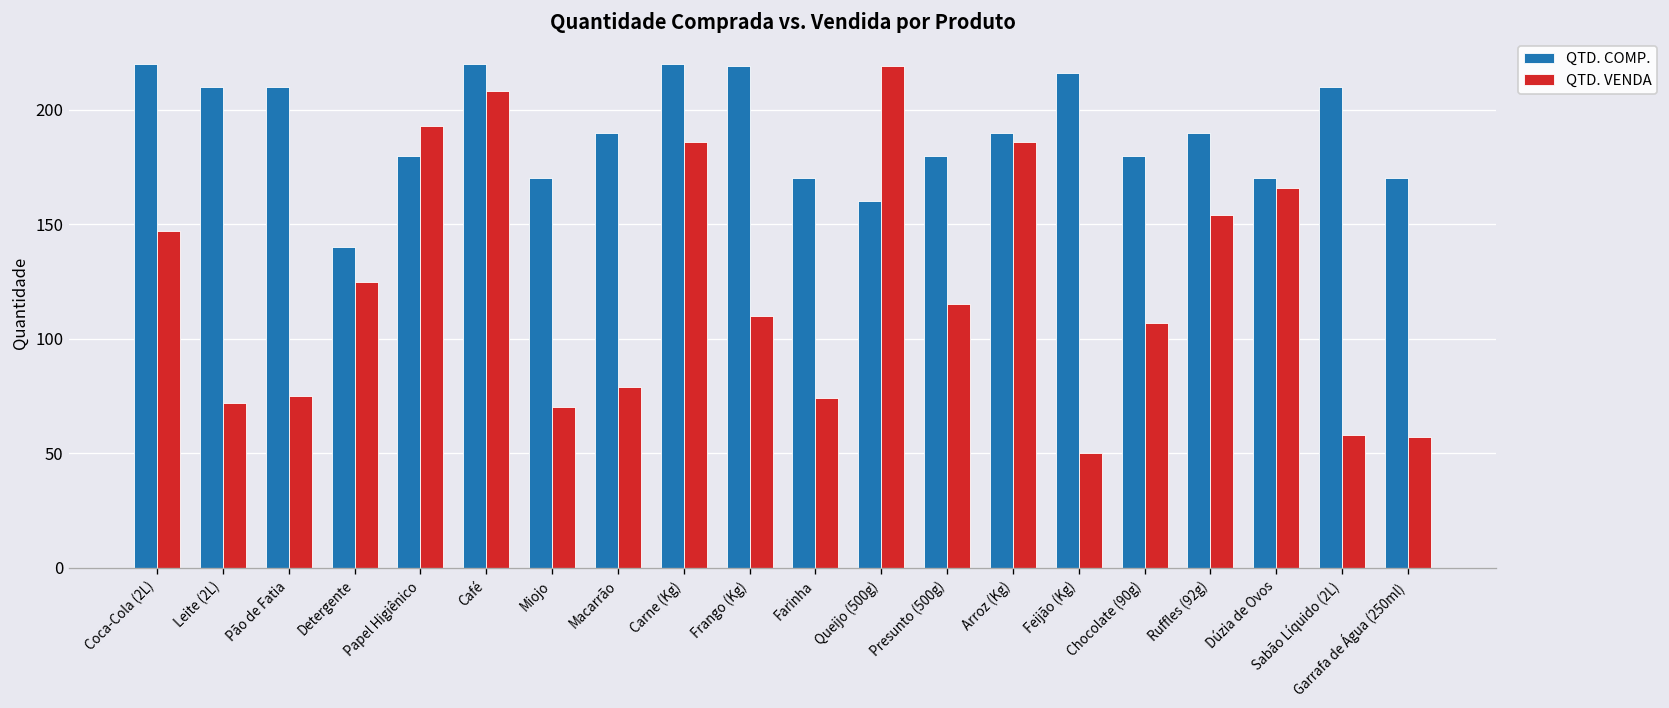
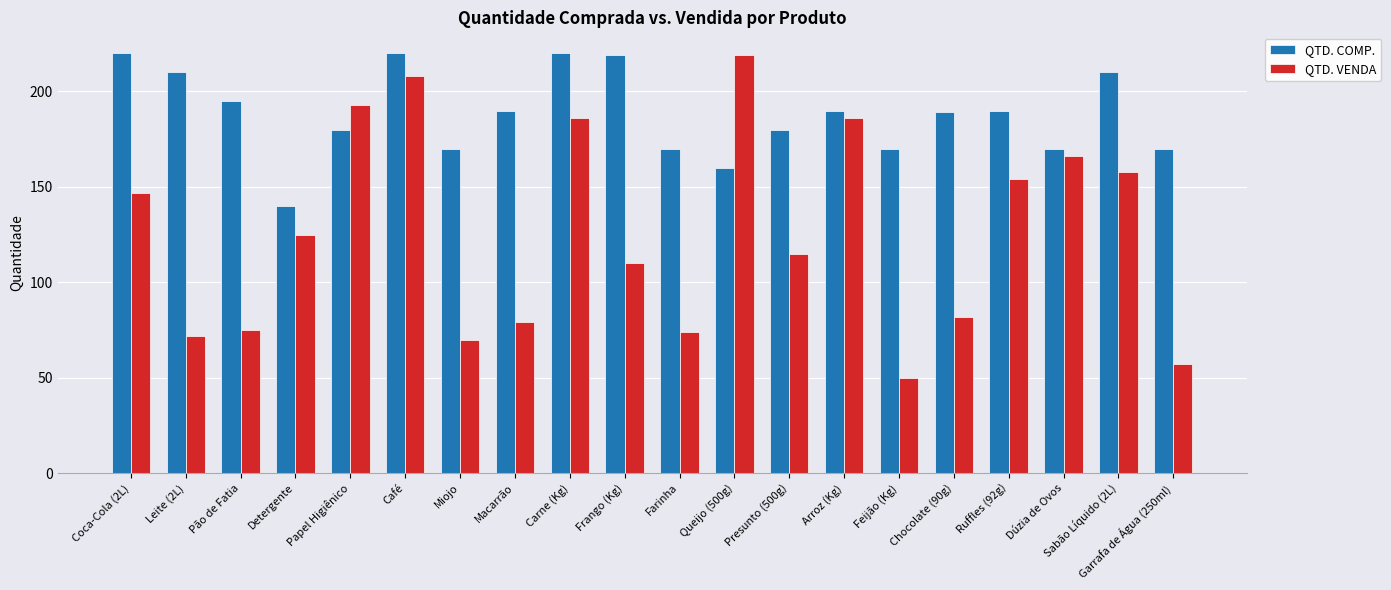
QTD. COMP., Pão de Fatia: 210 -> 195
QTD. COMP., Feijão (Kg): 216 -> 170
QTD. COMP., Chocolate (90g): 180 -> 189
QTD. VENDA, Chocolate (90g): 107 -> 82
QTD. VENDA, Sabão Líquido (2L): 58 -> 158
